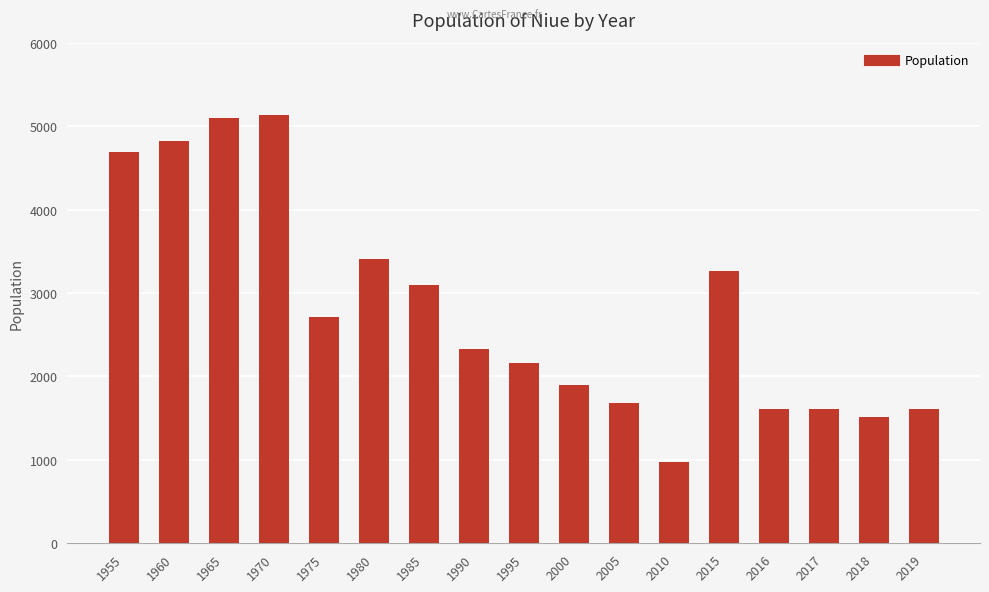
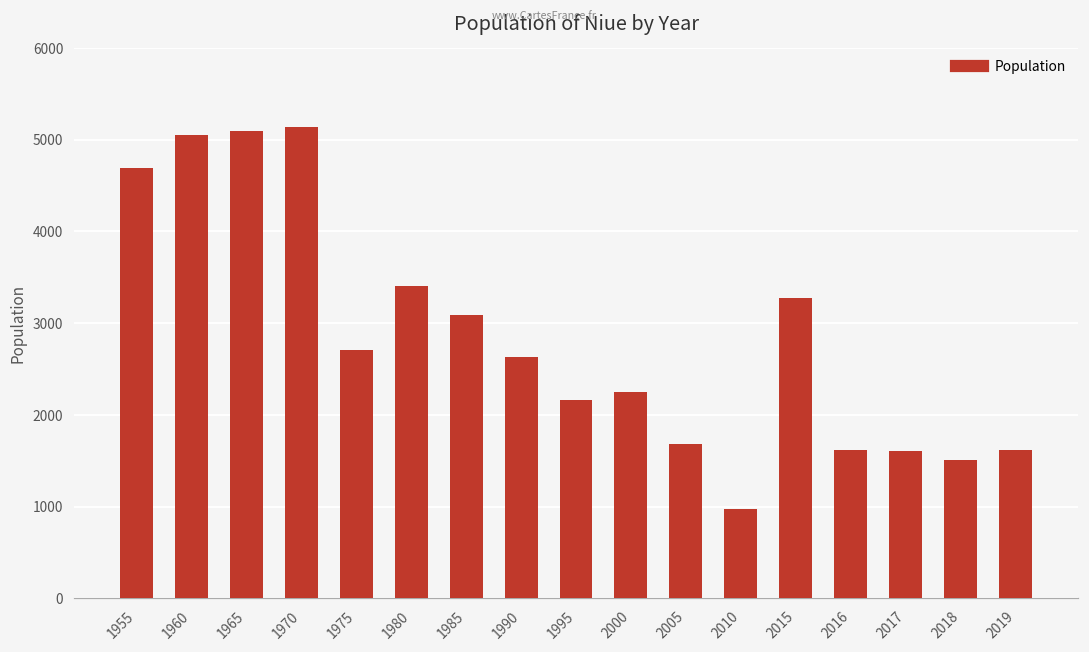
1960: 4800 -> 5100
1990: 2300 -> 2600
2000: 1900 -> 2300
